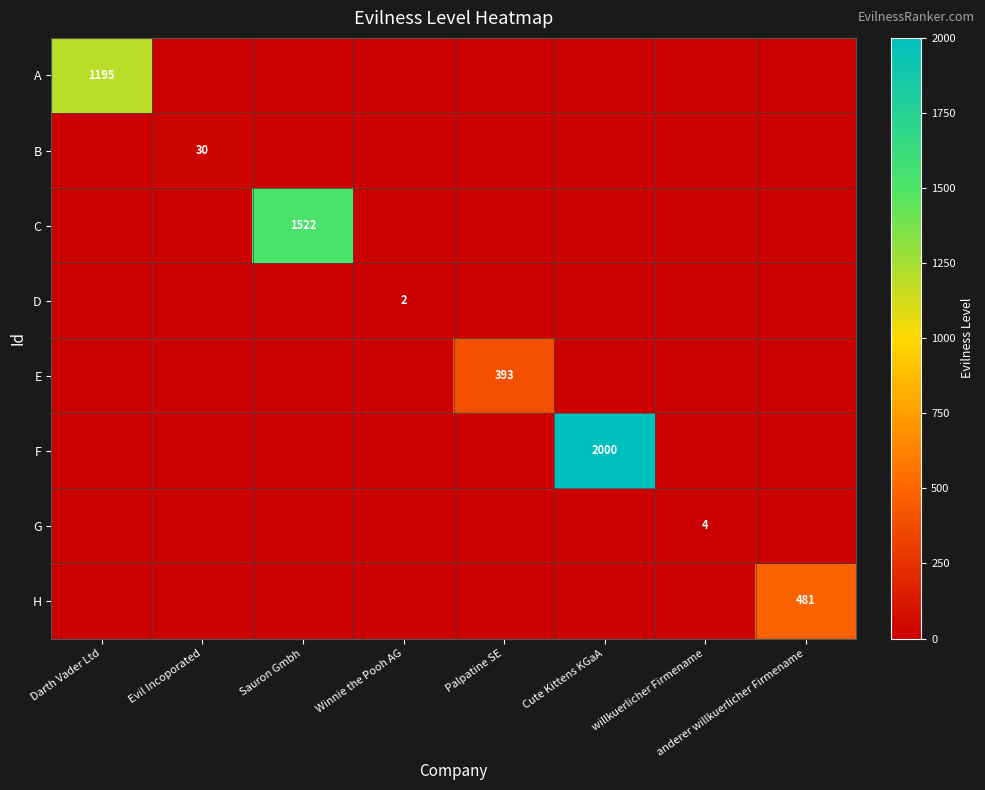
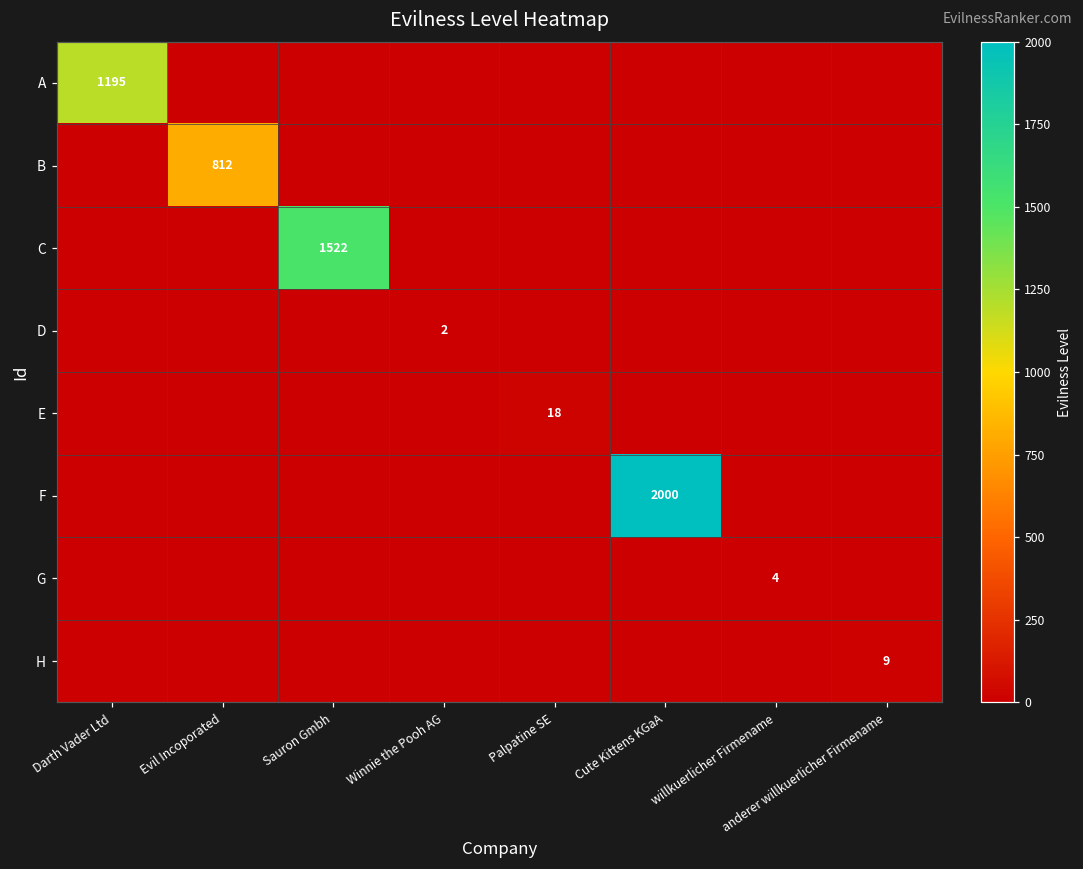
B, Evil Incoporated: 30 -> 812
E, Palpatine SE: 393 -> 18
H, anderer willkuerlicher Firmename: 481 -> 9
